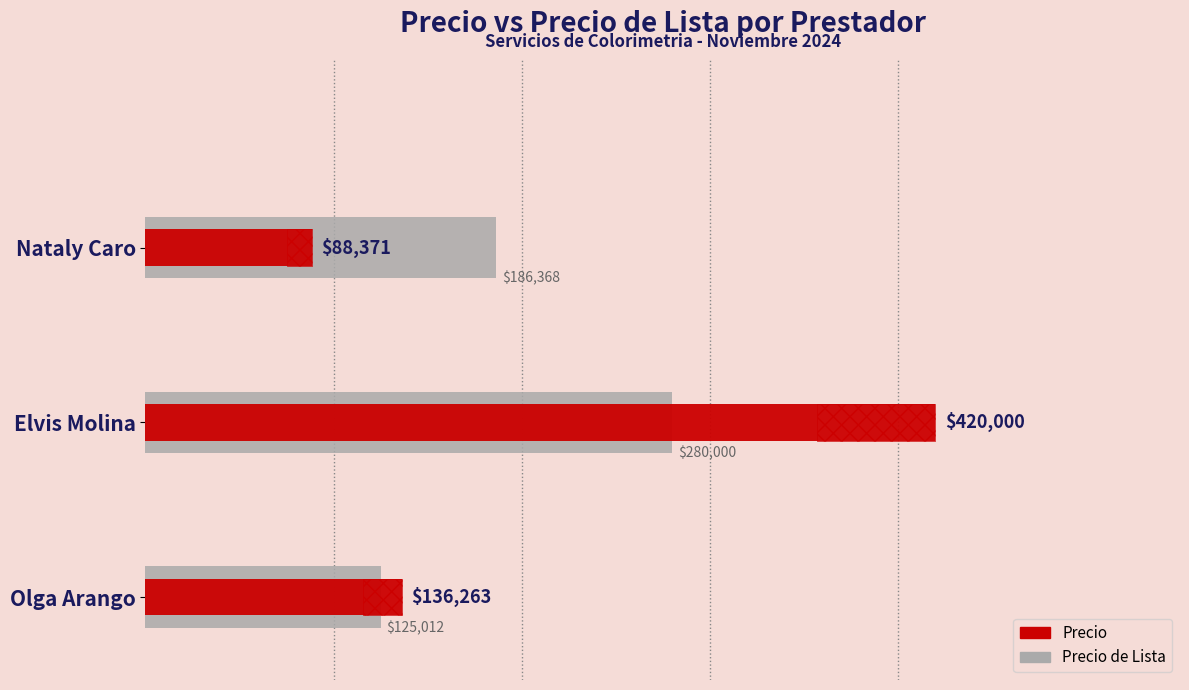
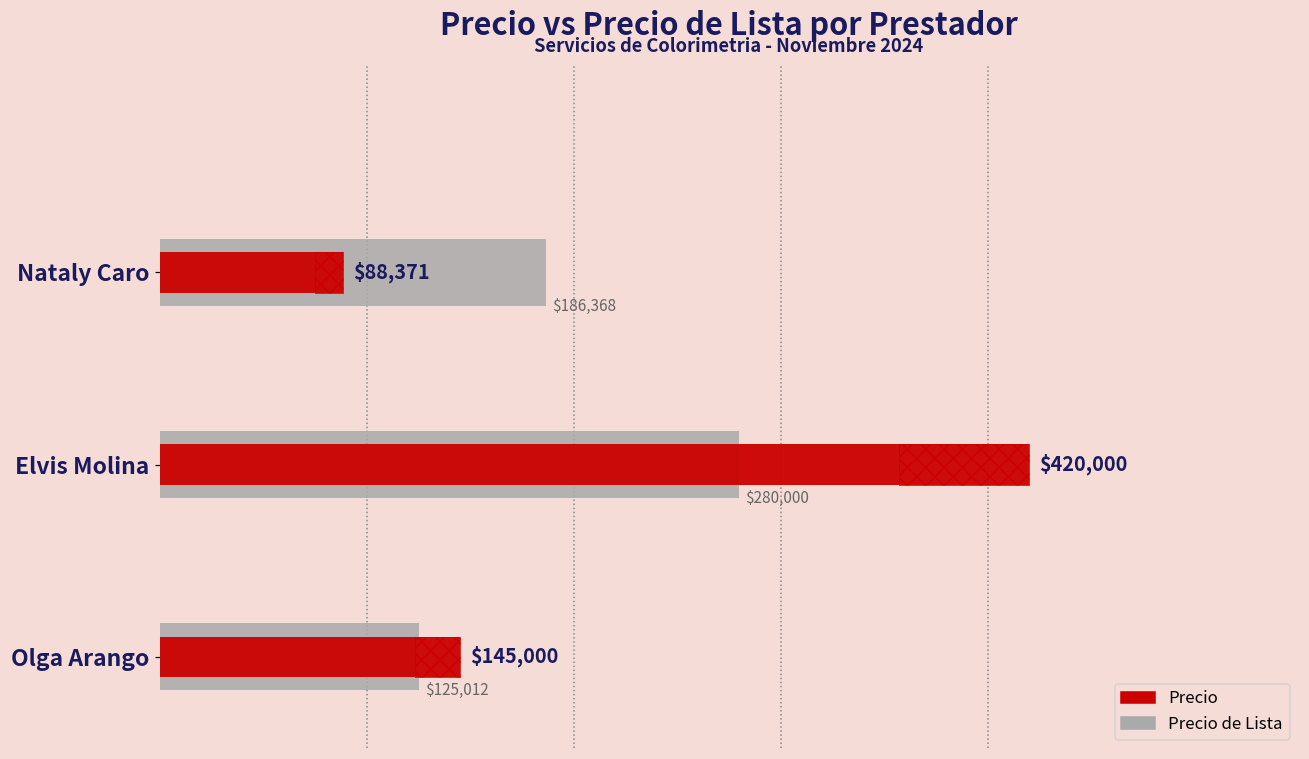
Precio, Olga Arango: $136,263 -> $145,000
